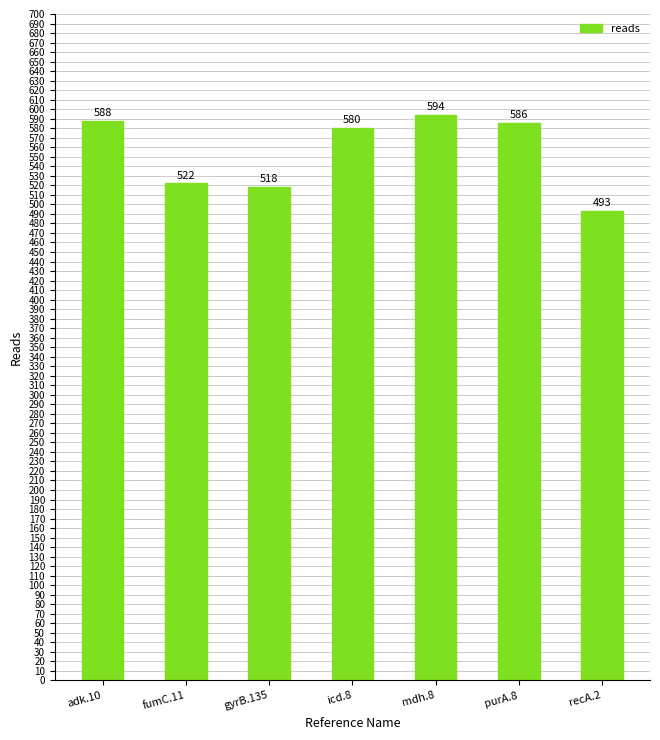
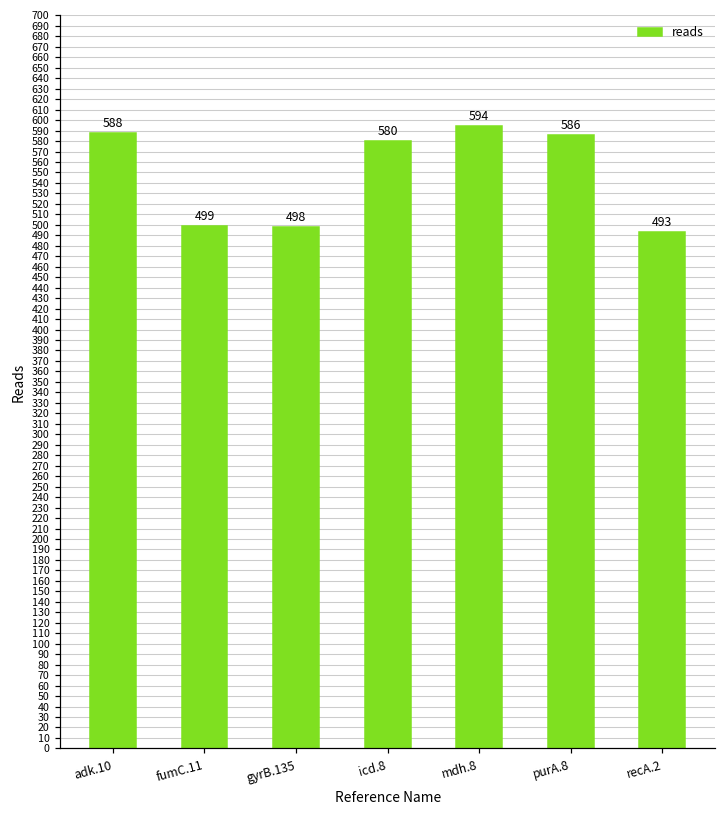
fumC.11: 522 -> 499
gyrB.135: 518 -> 498
